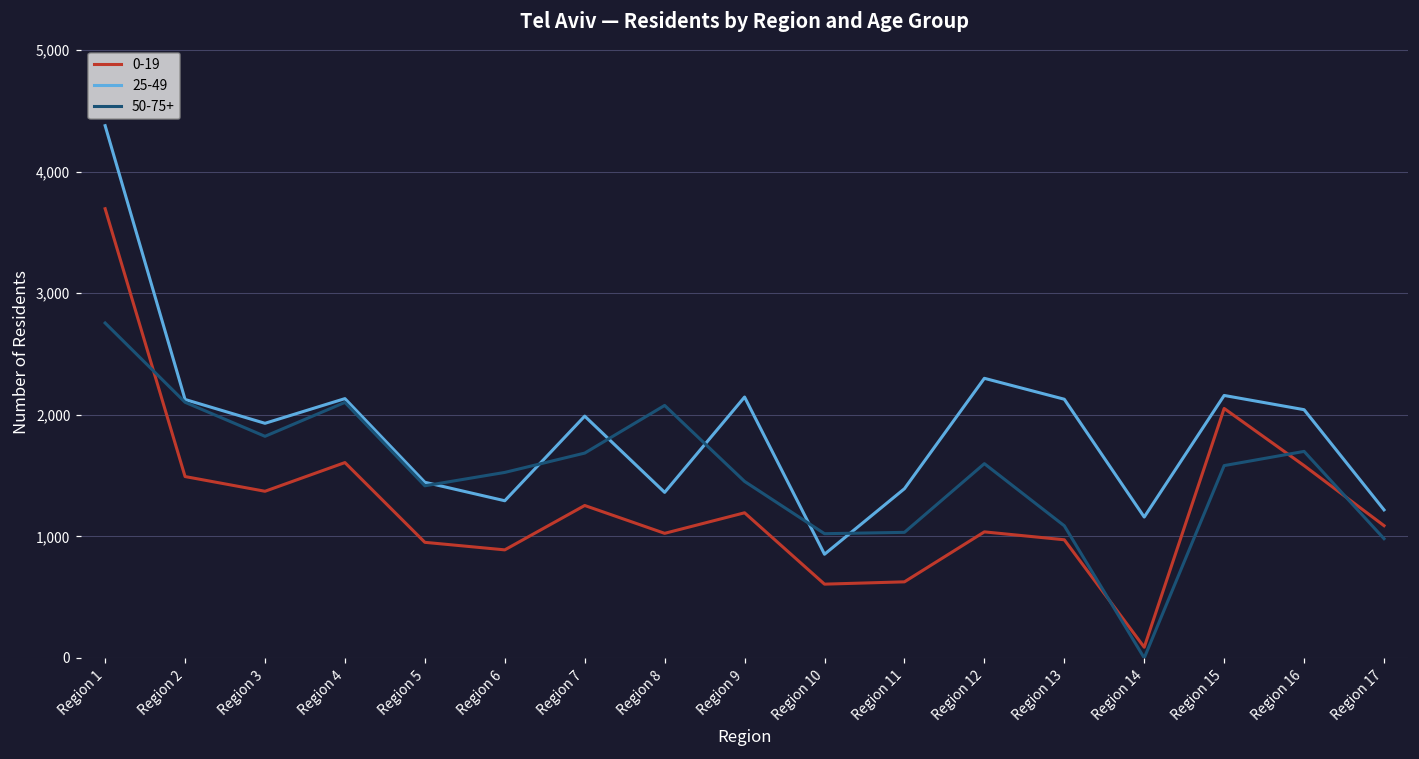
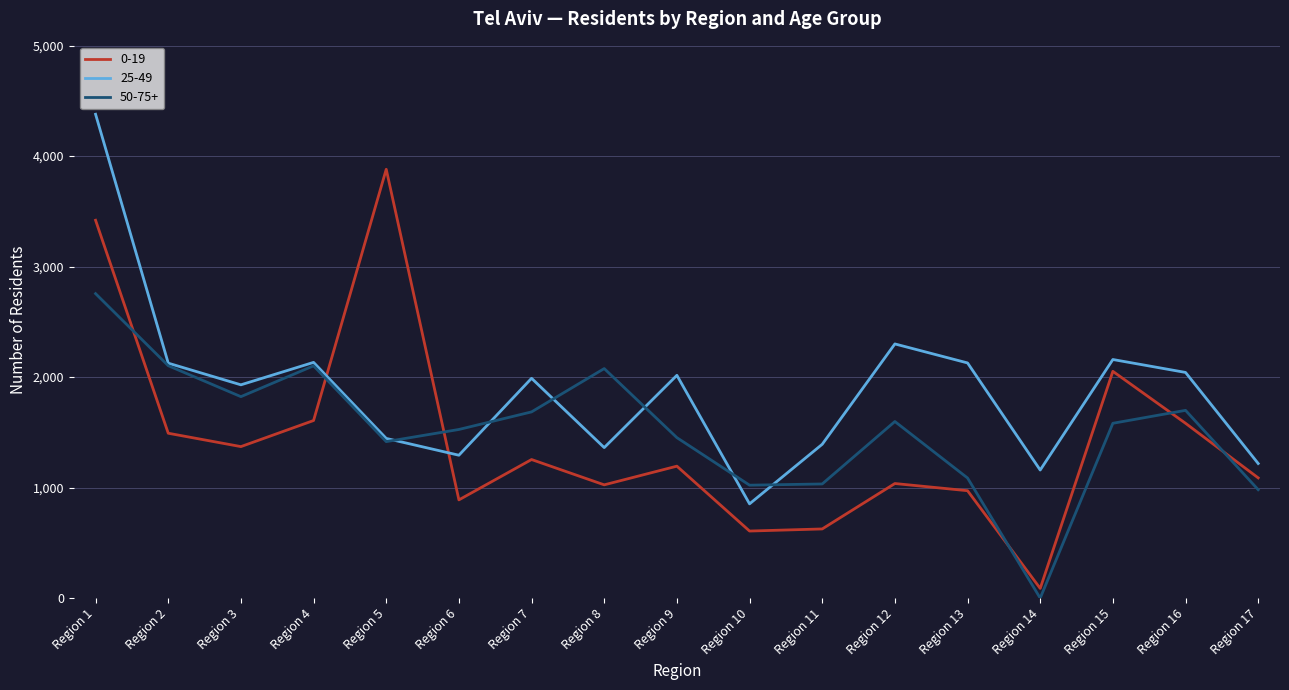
0-19, Region 1: 3,700 -> 3,420
0-19, Region 5: 950 -> 3,880
25-49, Region 9: 2,150 -> 2,020
